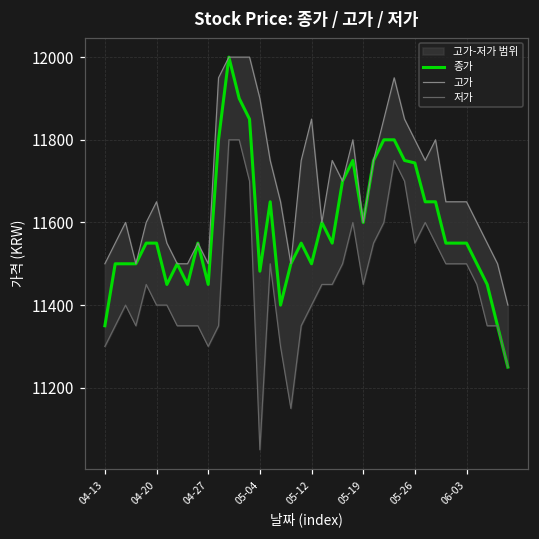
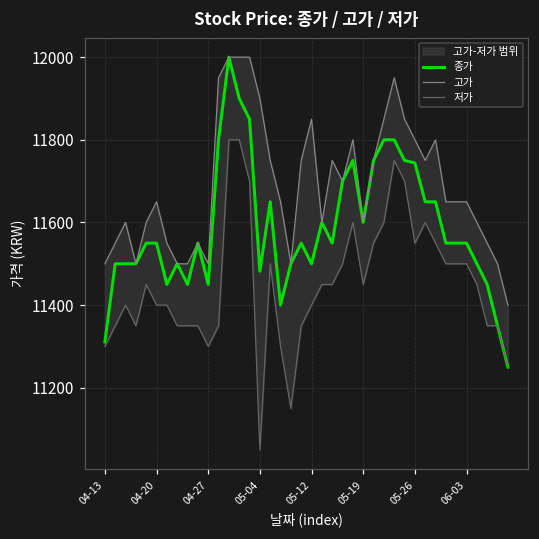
종가, 04-13: 11350 -> 11310
